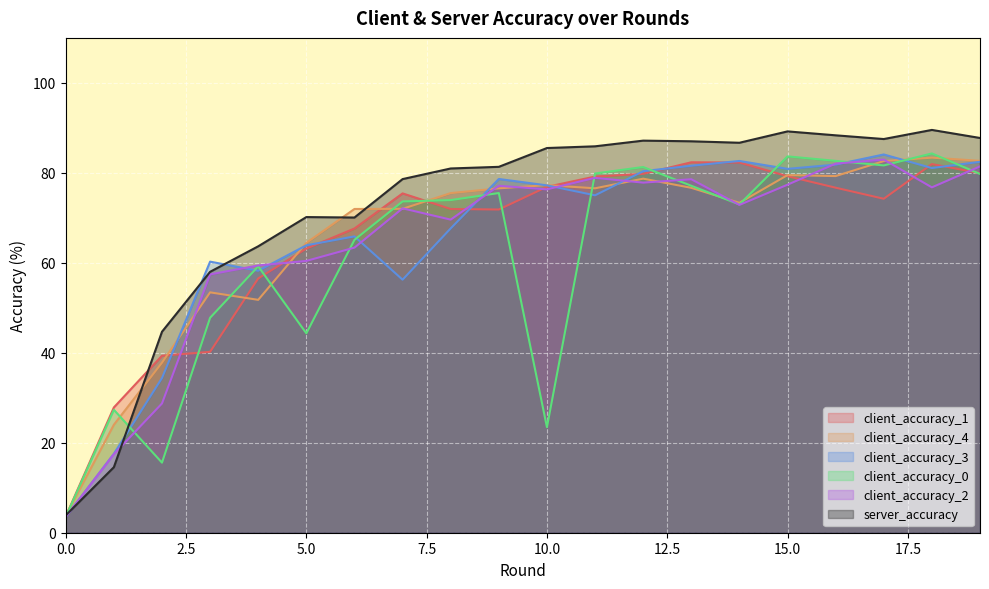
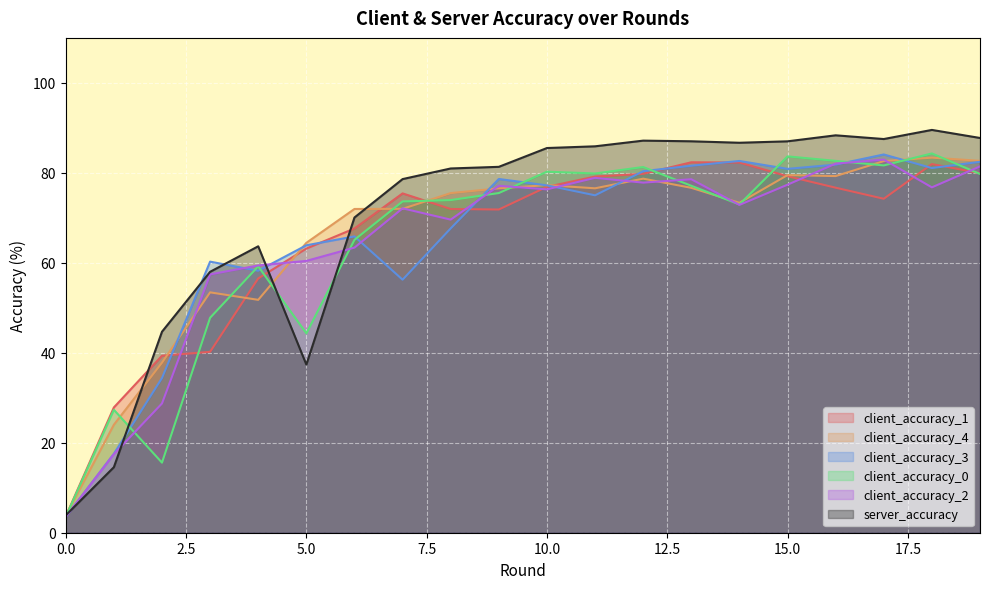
server_accuracy, 5.0: 70 -> 37
client_accuracy_0, 10.0: 23 -> 80
server_accuracy, 15.0: 89 -> 87
